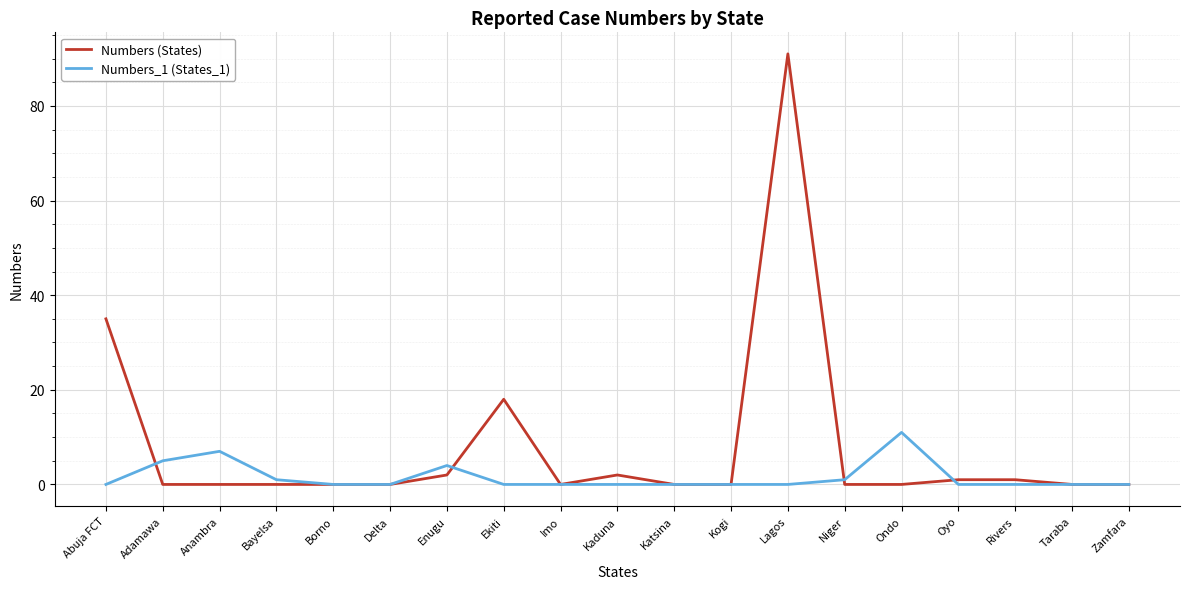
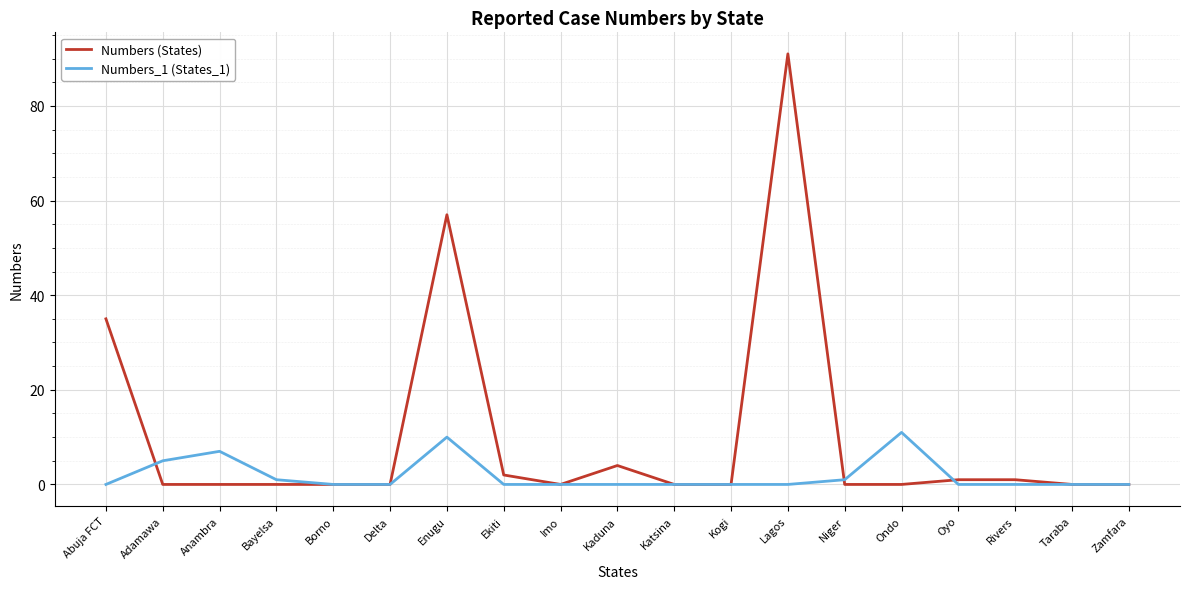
Numbers (States), Enugu: 2 -> 57
Numbers_1 (States_1), Enugu: 4 -> 10
Numbers (States), Ekiti: 18 -> 2
Numbers (States), Kaduna: 2 -> 4
